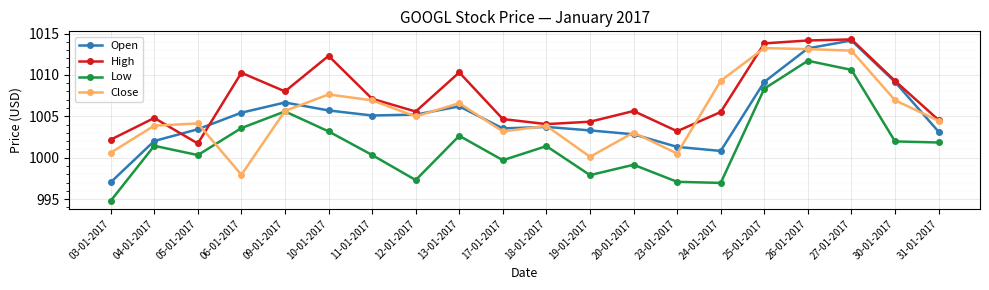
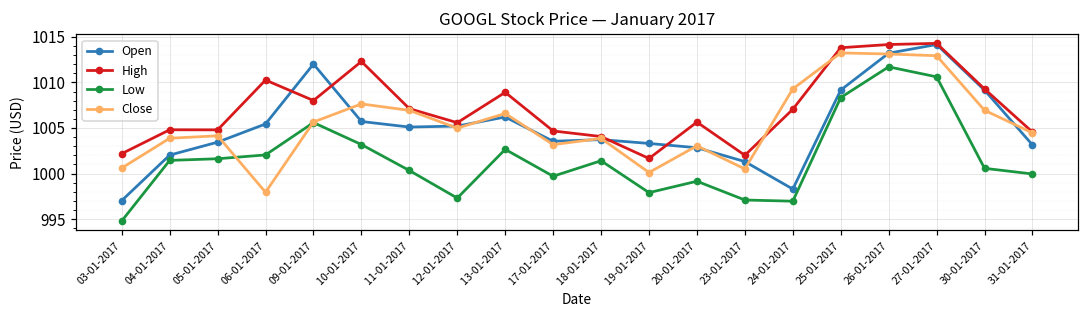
High, 05-01-2017: 1002 -> 1005
Low, 05-01-2017: 1000 -> 1002
Low, 06-01-2017: 1004 -> 1002
Open, 09-01-2017: 1007 -> 1012
High, 13-01-2017: 1010 -> 1009
High, 19-01-2017: 1004 -> 1002
High, 23-01-2017: 1003 -> 1002
Open, 24-01-2017: 1001 -> 998
High, 24-01-2017: 1006 -> 1007
Low, 30-01-2017: 1002 -> 1001
Low, 31-01-2017: 1002 -> 1000
